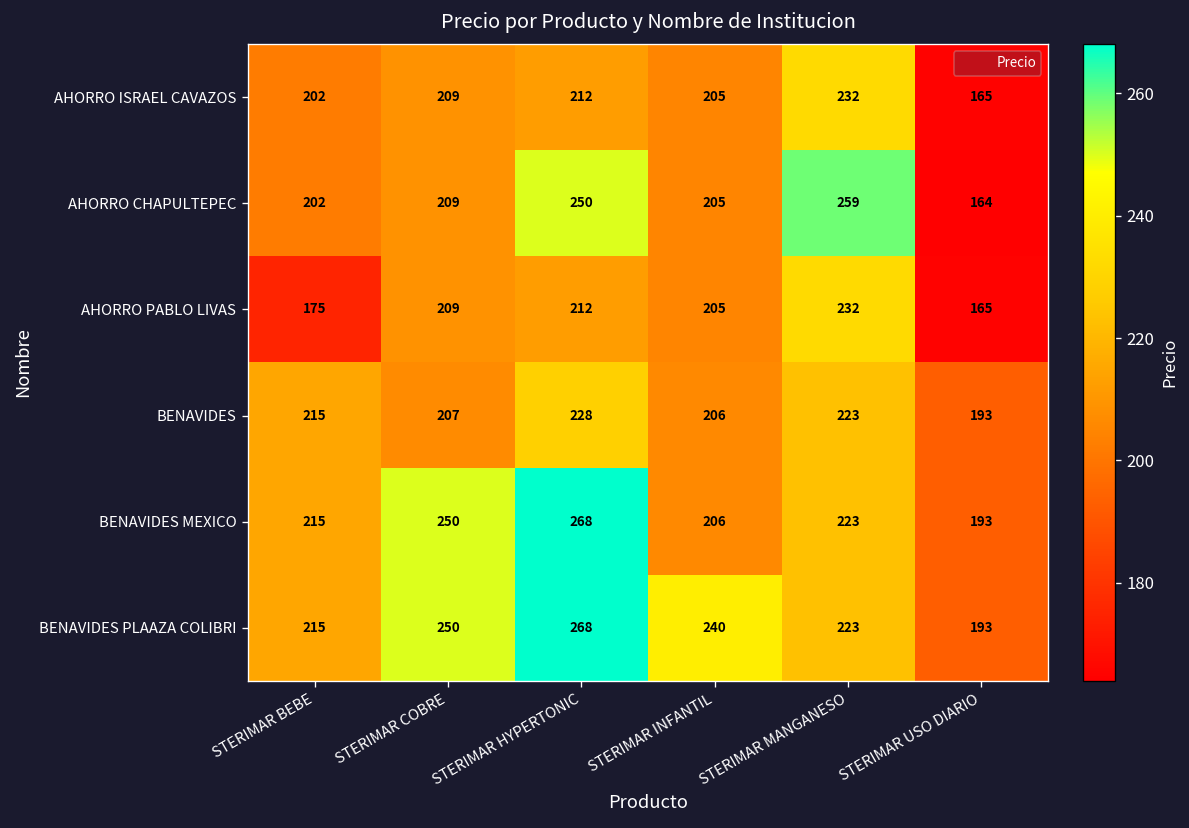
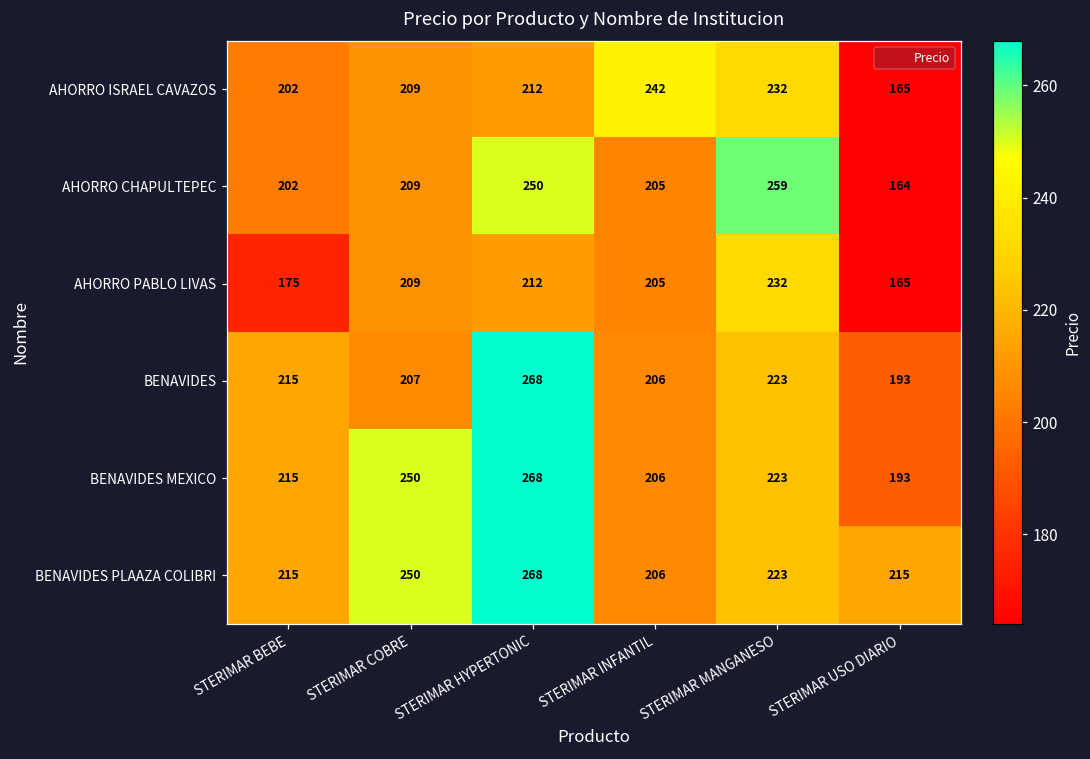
AHORRO ISRAEL CAVAZOS, STERIMAR INFANTIL: 205 -> 242
BENAVIDES, STERIMAR HYPERTONIC: 228 -> 268
BENAVIDES PLAAZA COLIBRI, STERIMAR INFANTIL: 240 -> 206
BENAVIDES PLAAZA COLIBRI, STERIMAR USO DIARIO: 193 -> 215
